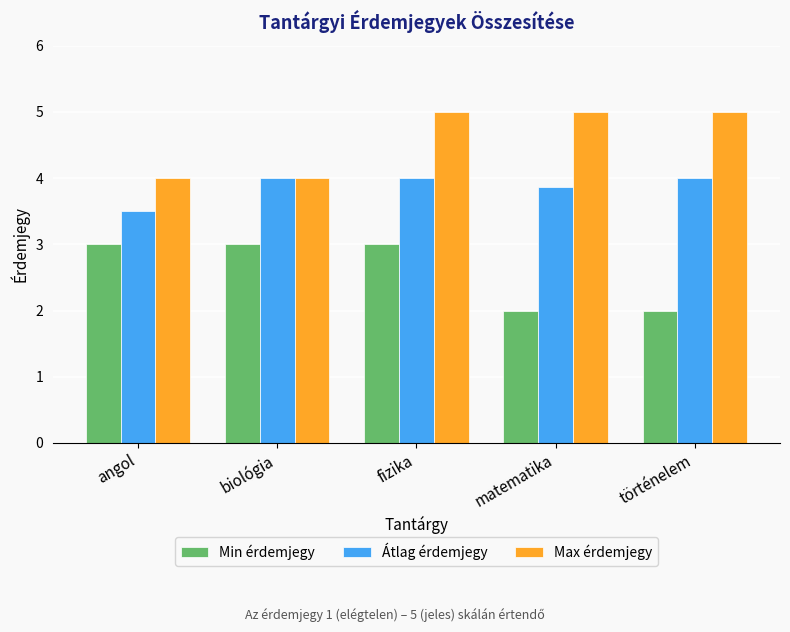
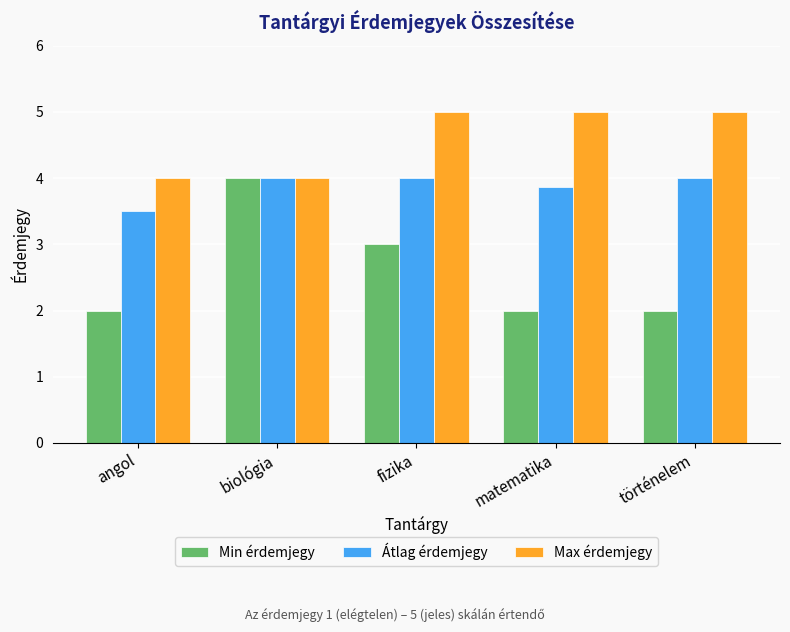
Min érdemjegy, angol: 3 -> 2
Min érdemjegy, biológia: 3 -> 4
